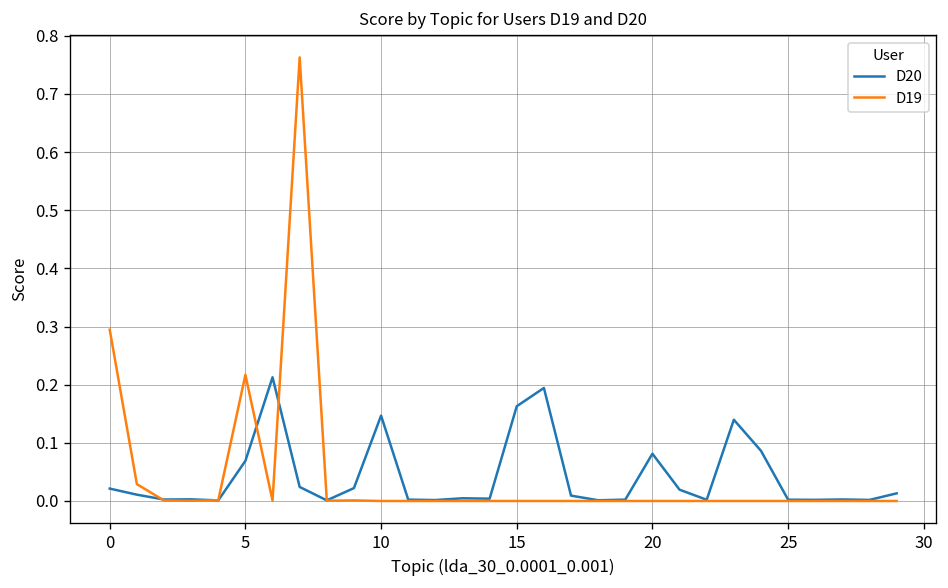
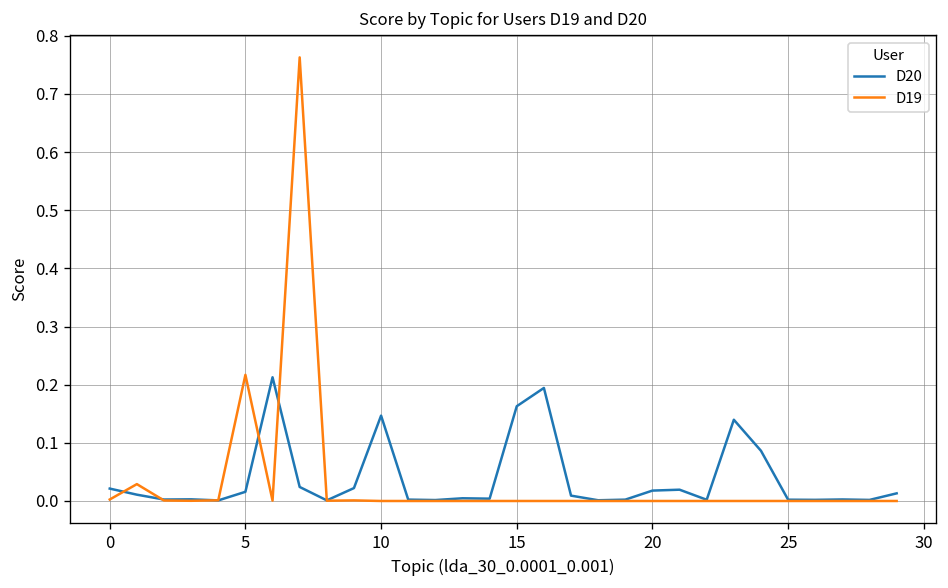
D19, 0: 0.29 -> 0.00
D20, 5: 0.07 -> 0.02
D20, 20: 0.08 -> 0.02
